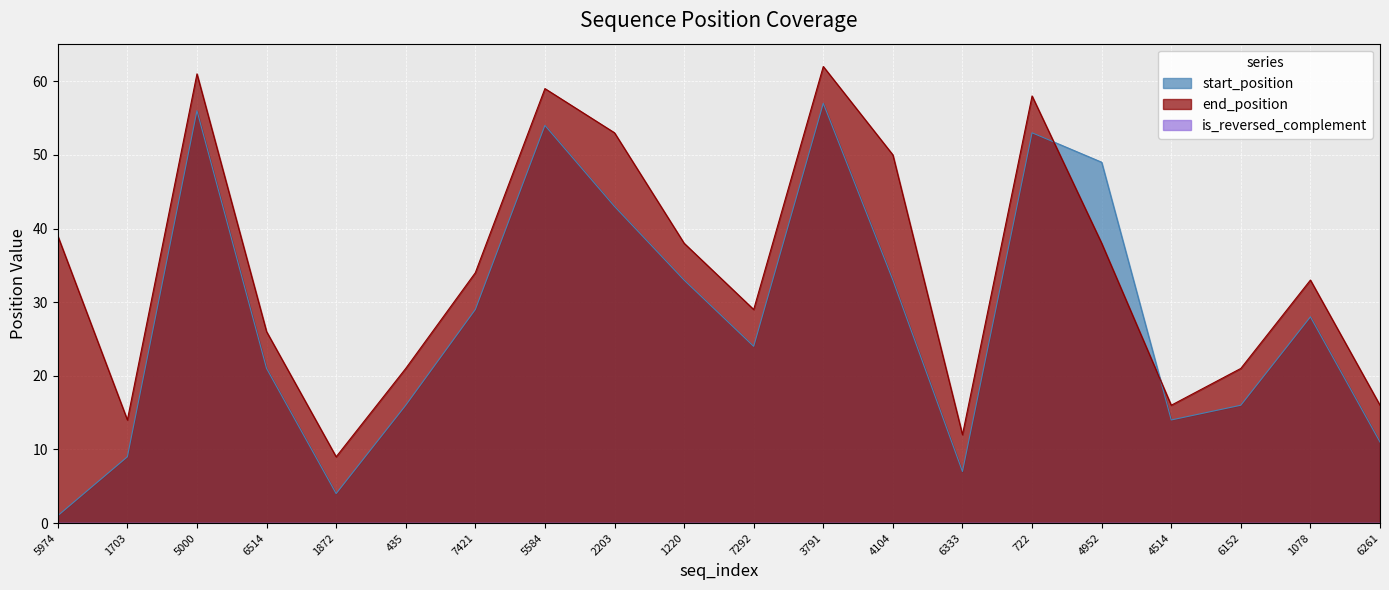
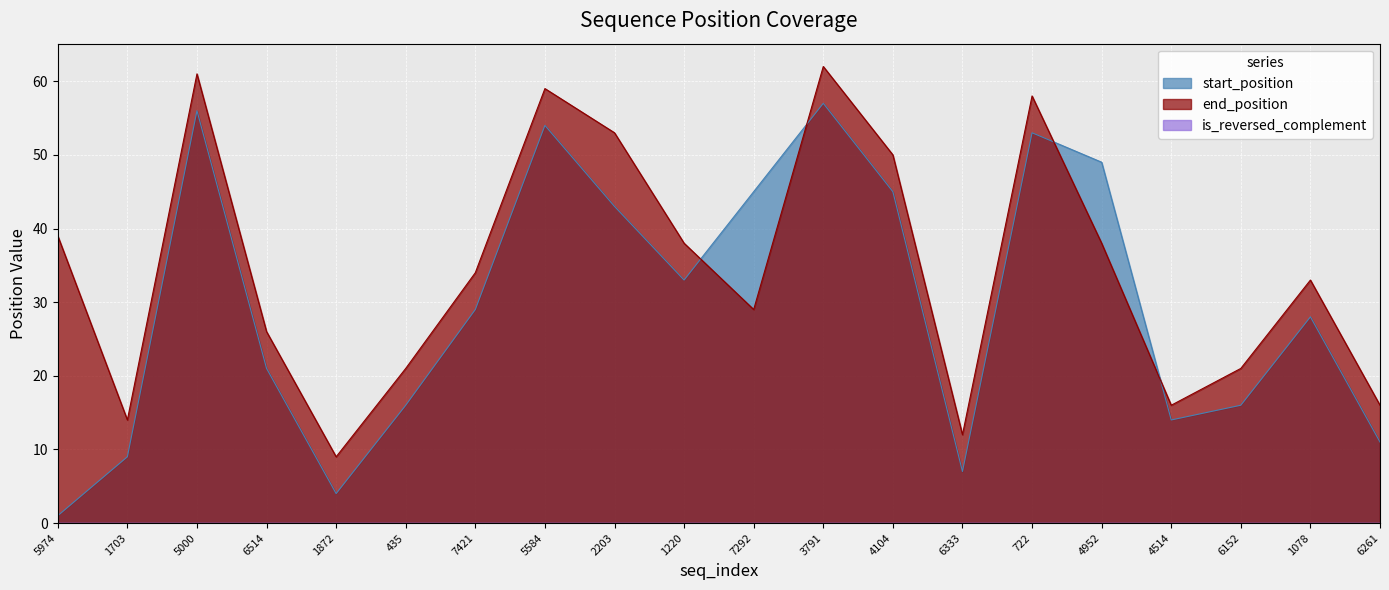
start_position, 7292: 24 -> 45
start_position, 4104: 33 -> 45
